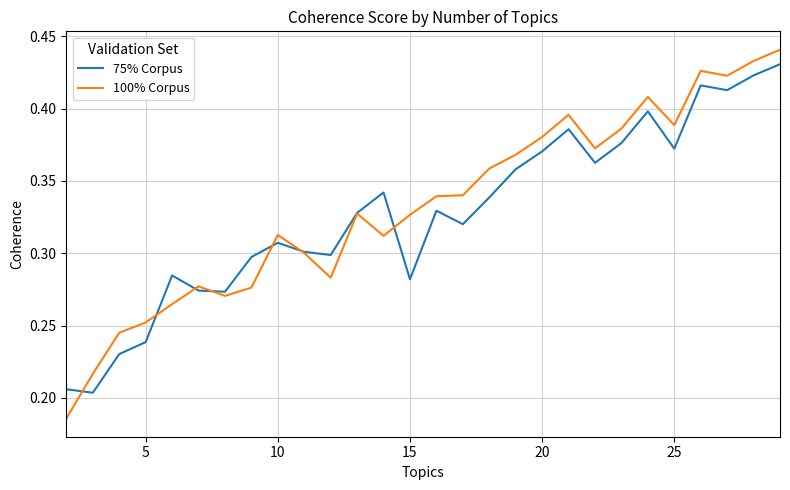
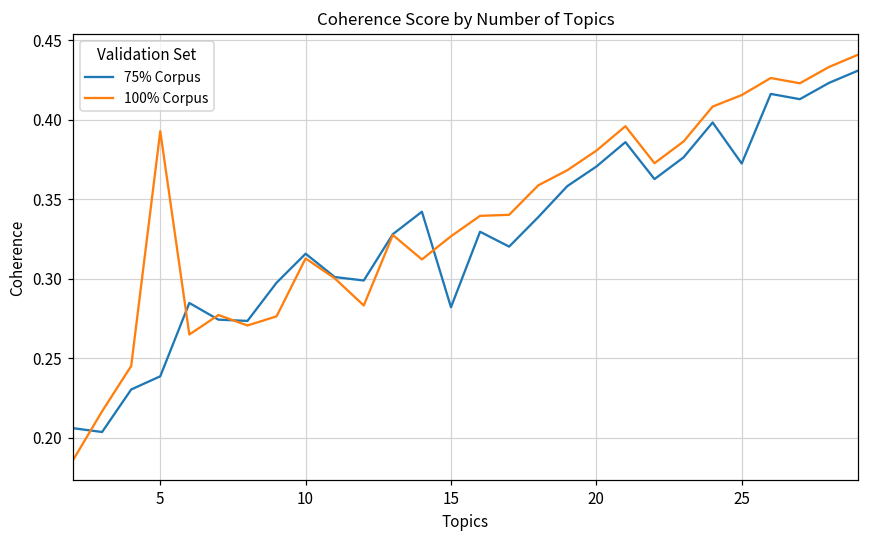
100% Corpus, 5: 0.252 -> 0.393
75% Corpus, 10: 0.307 -> 0.316
100% Corpus, 25: 0.389 -> 0.415
